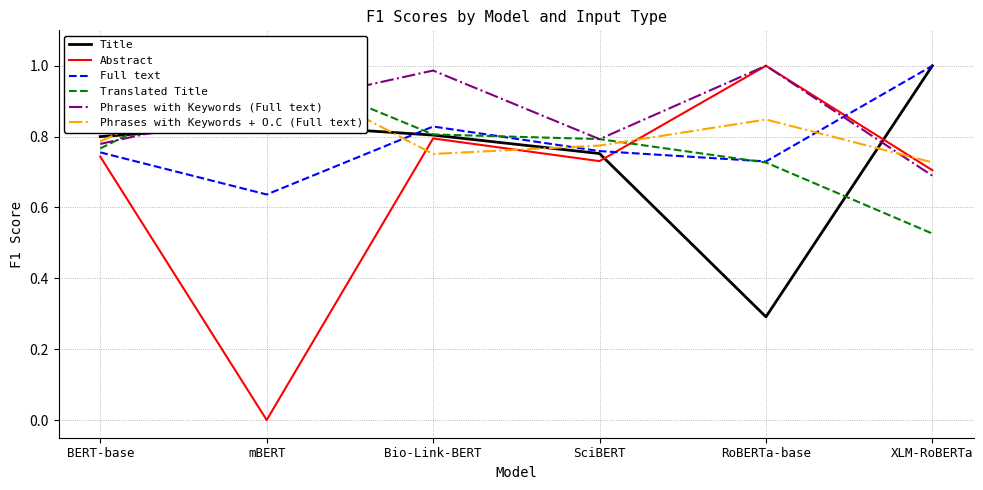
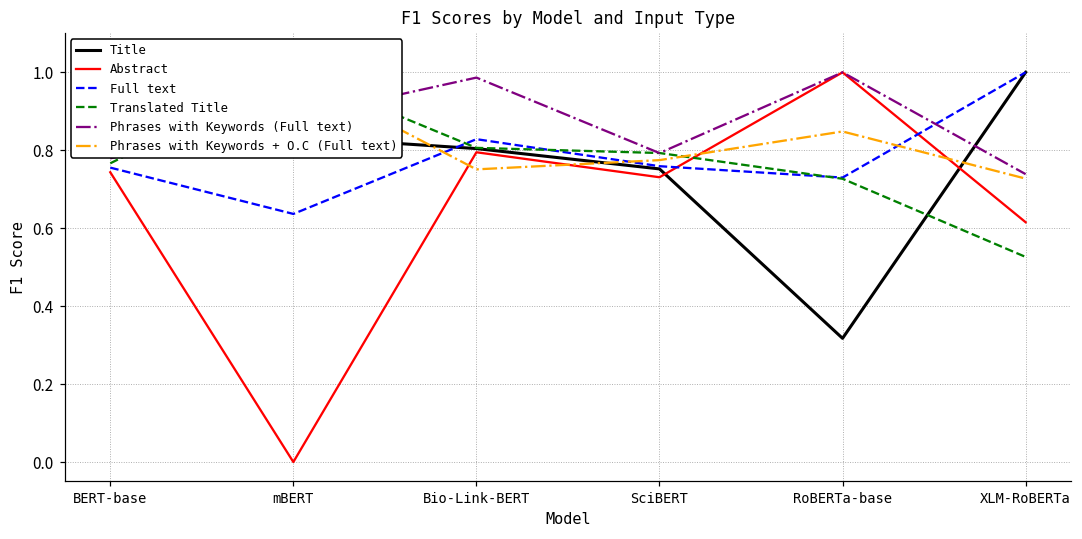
Title, RoBERTa-base: 0.29 -> 0.32
Abstract, XLM-RoBERTa: 0.71 -> 0.62
Phrases with Keywords (Full text), XLM-RoBERTa: 0.69 -> 0.74
